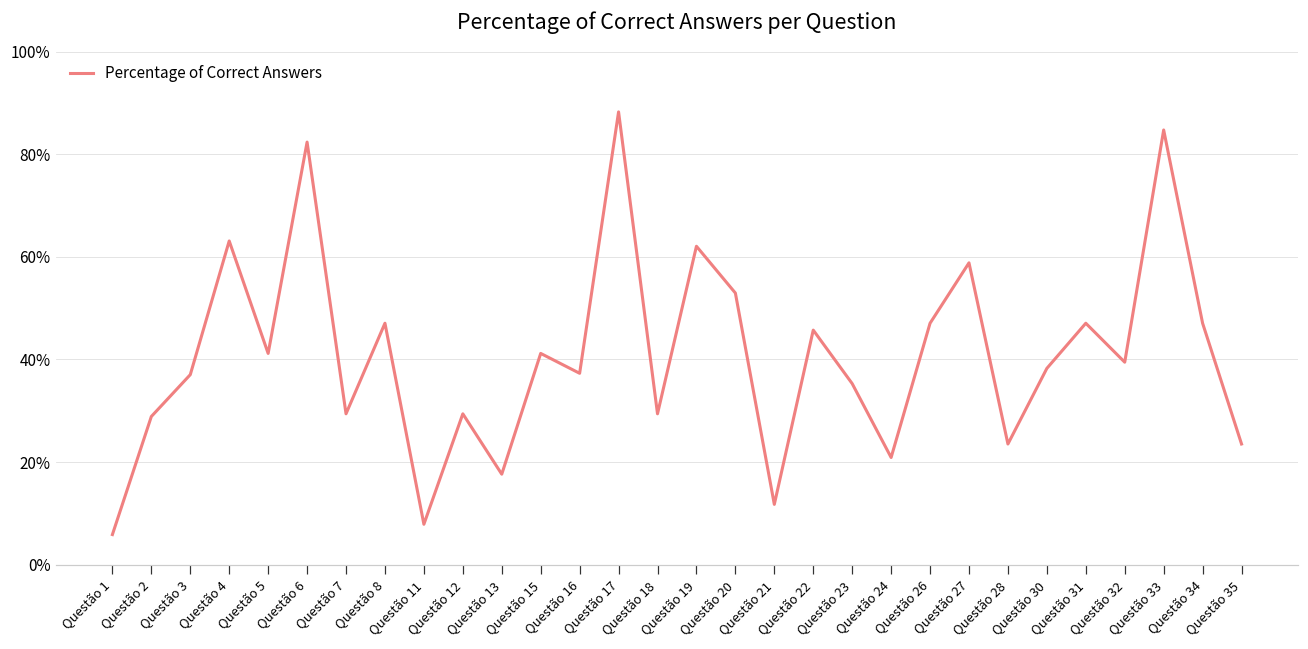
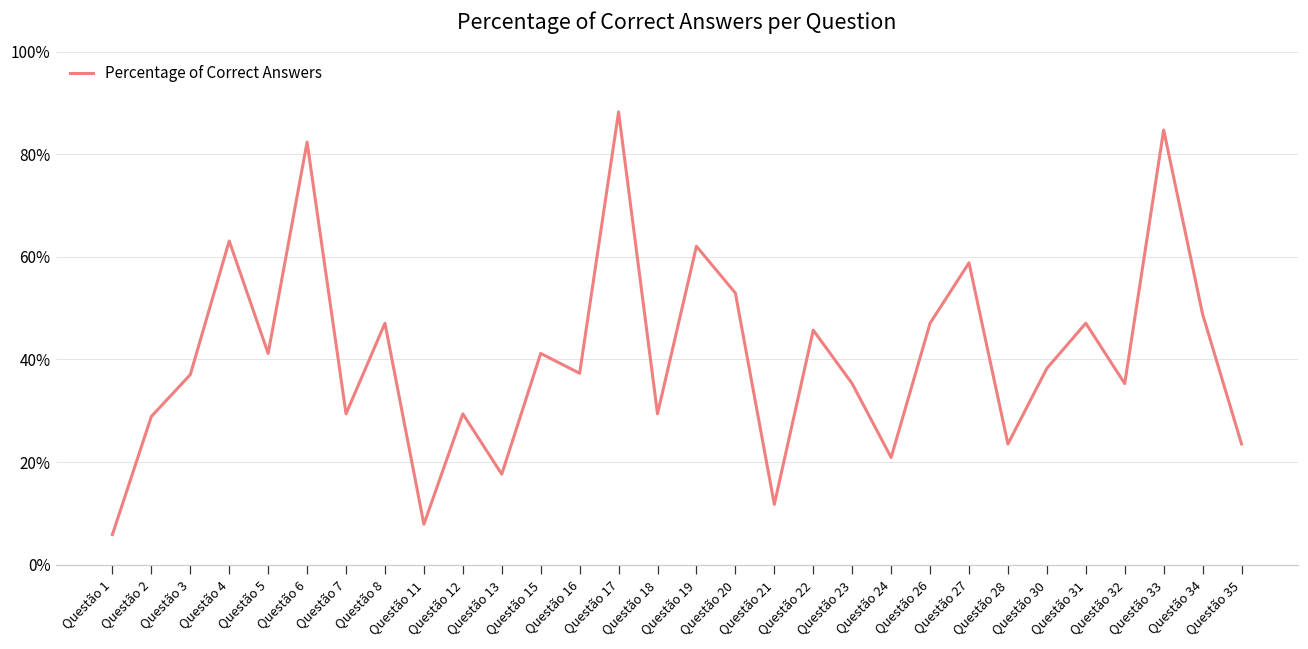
Questão 32: 39% -> 35%
Questão 34: 47% -> 49%
